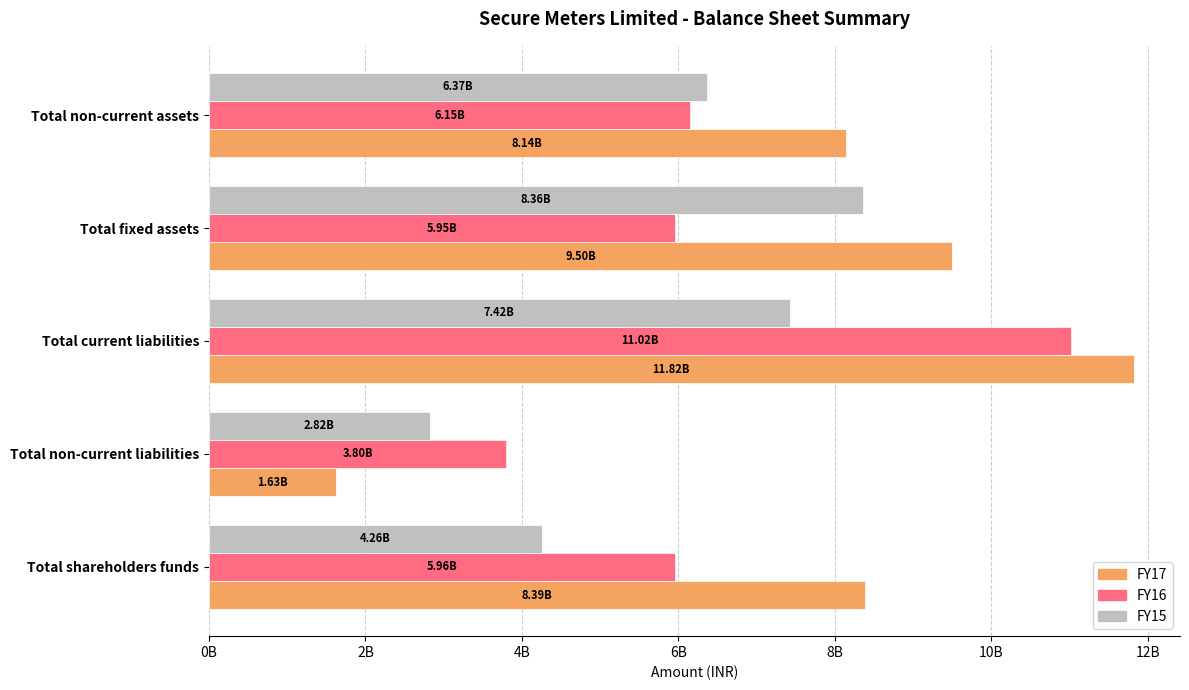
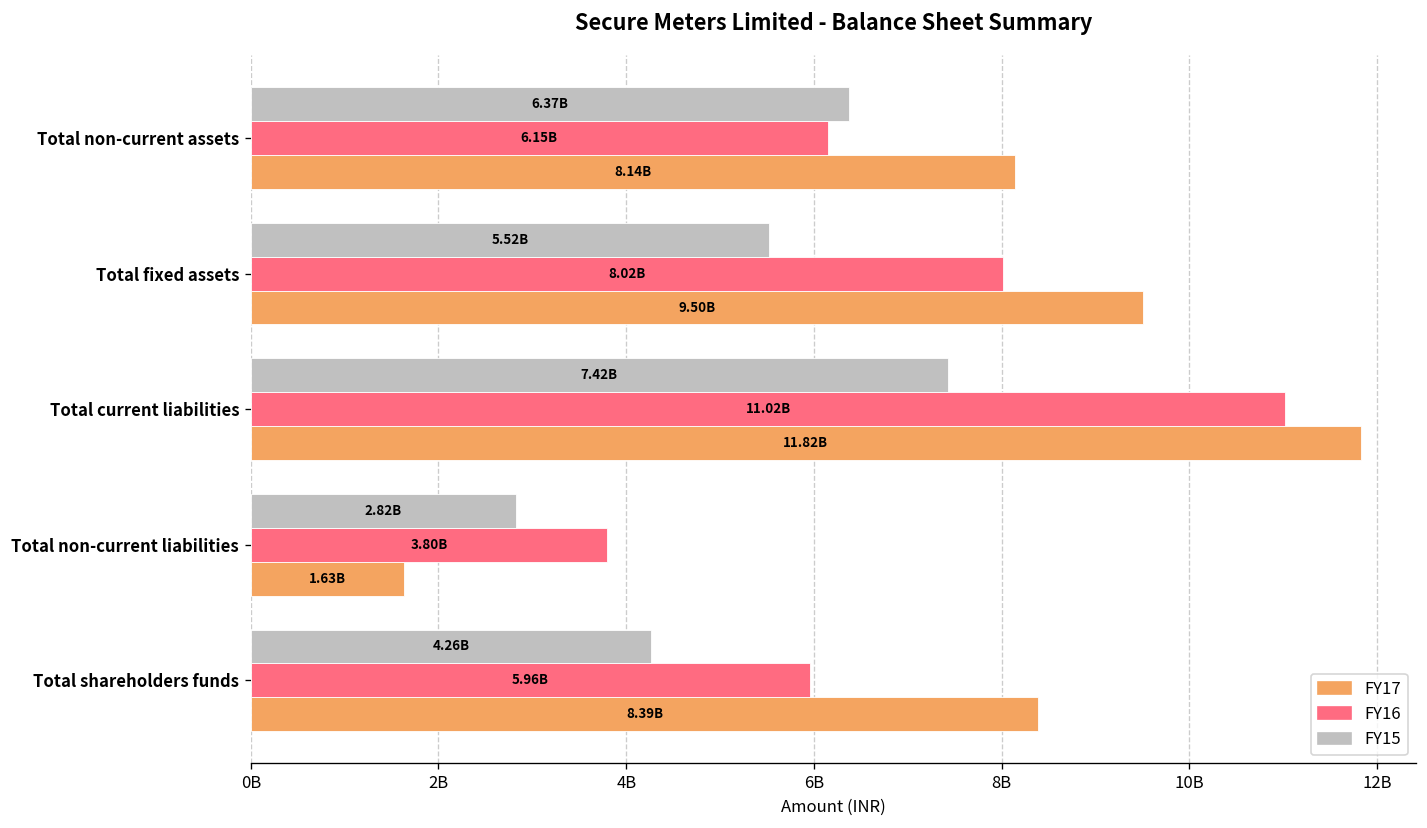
FY15, Total fixed assets: 8.36B -> 5.52B
FY16, Total fixed assets: 5.95B -> 8.02B
